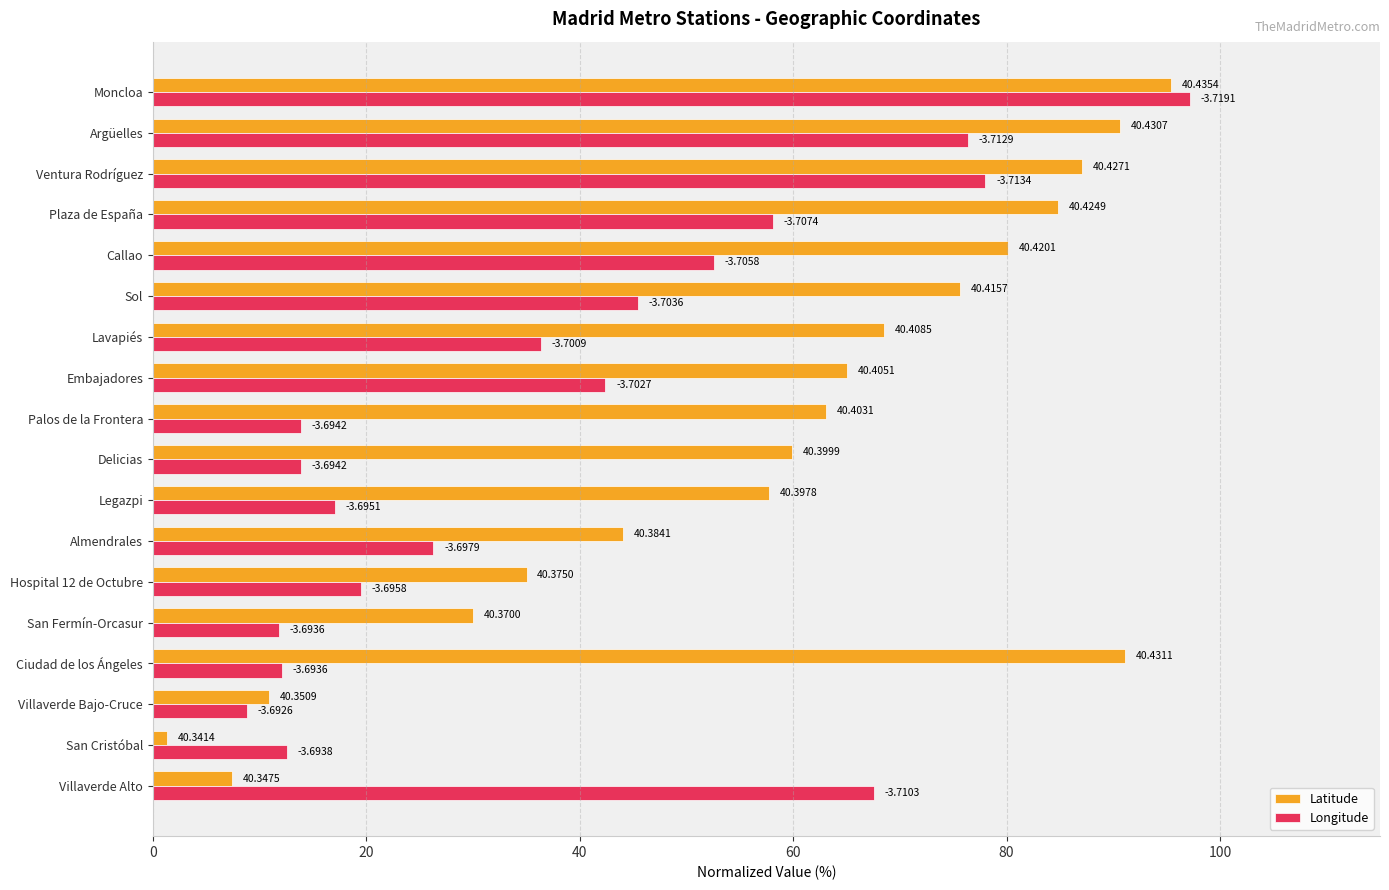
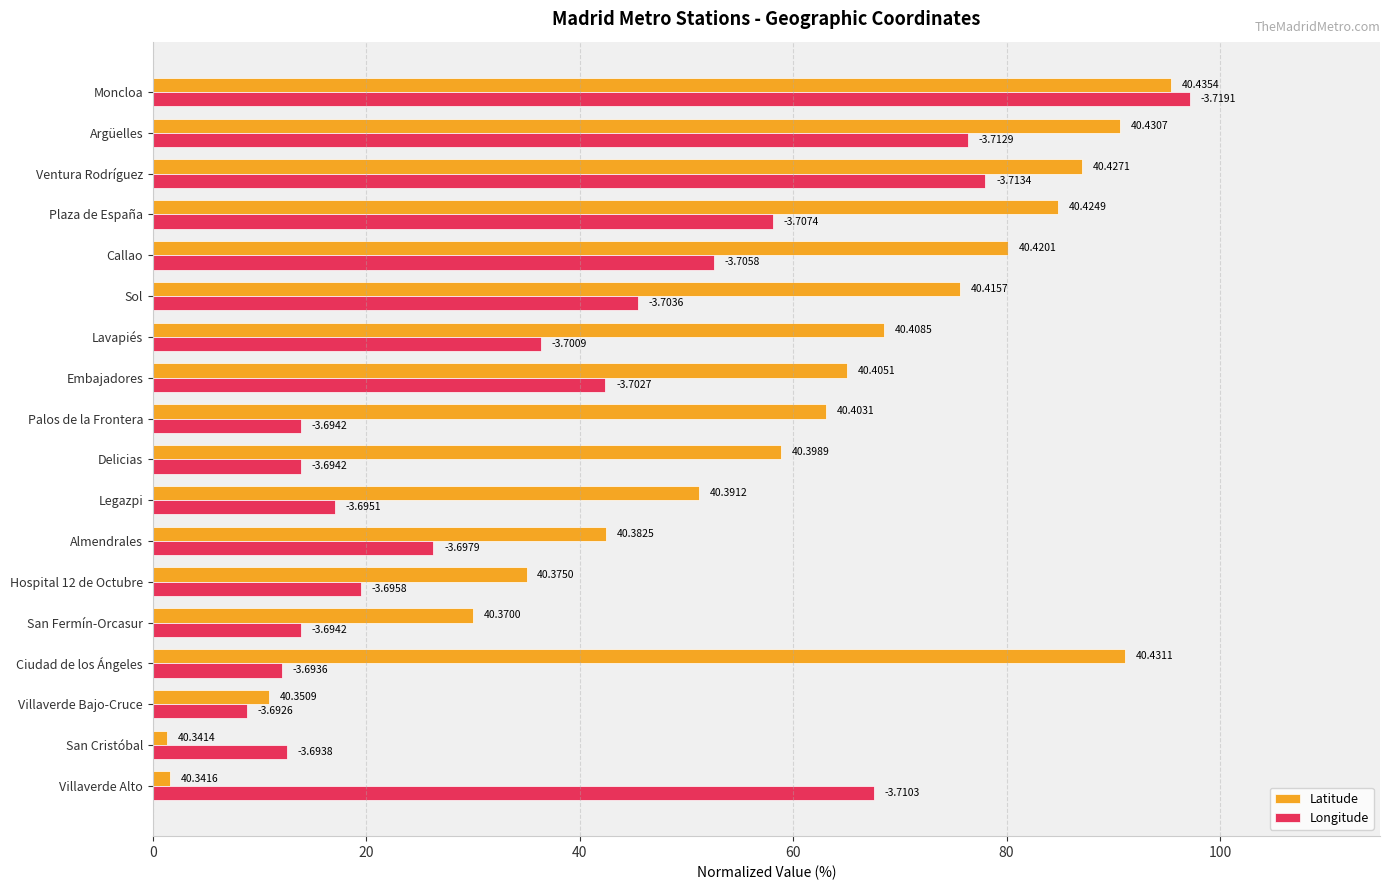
Latitude, Delicias: 40.3999 -> 40.3989
Latitude, Legazpi: 40.3978 -> 40.3912
Latitude, Almendrales: 40.3841 -> 40.3825
Longitude, San Fermín-Orcasur: -3.6936 -> -3.6942
Latitude, Villaverde Alto: 40.3475 -> 40.3416
